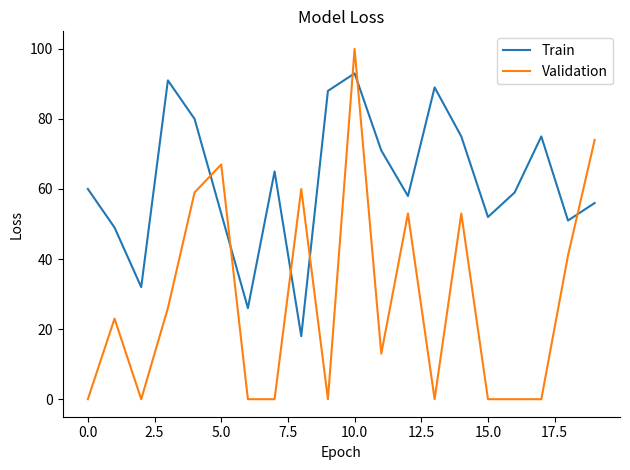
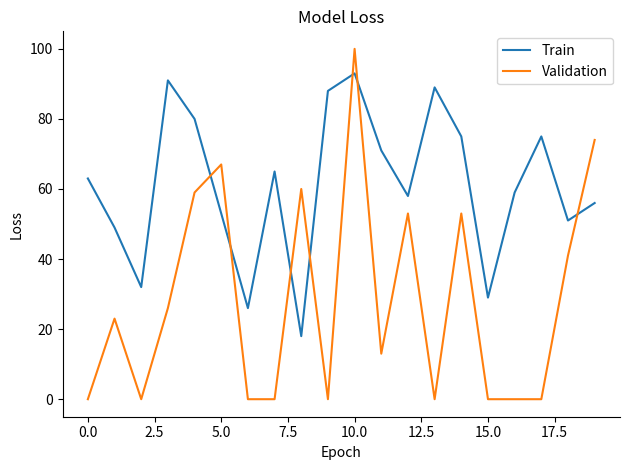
Train, 0.0: 60 -> 63
Train, 15.0: 52 -> 29
